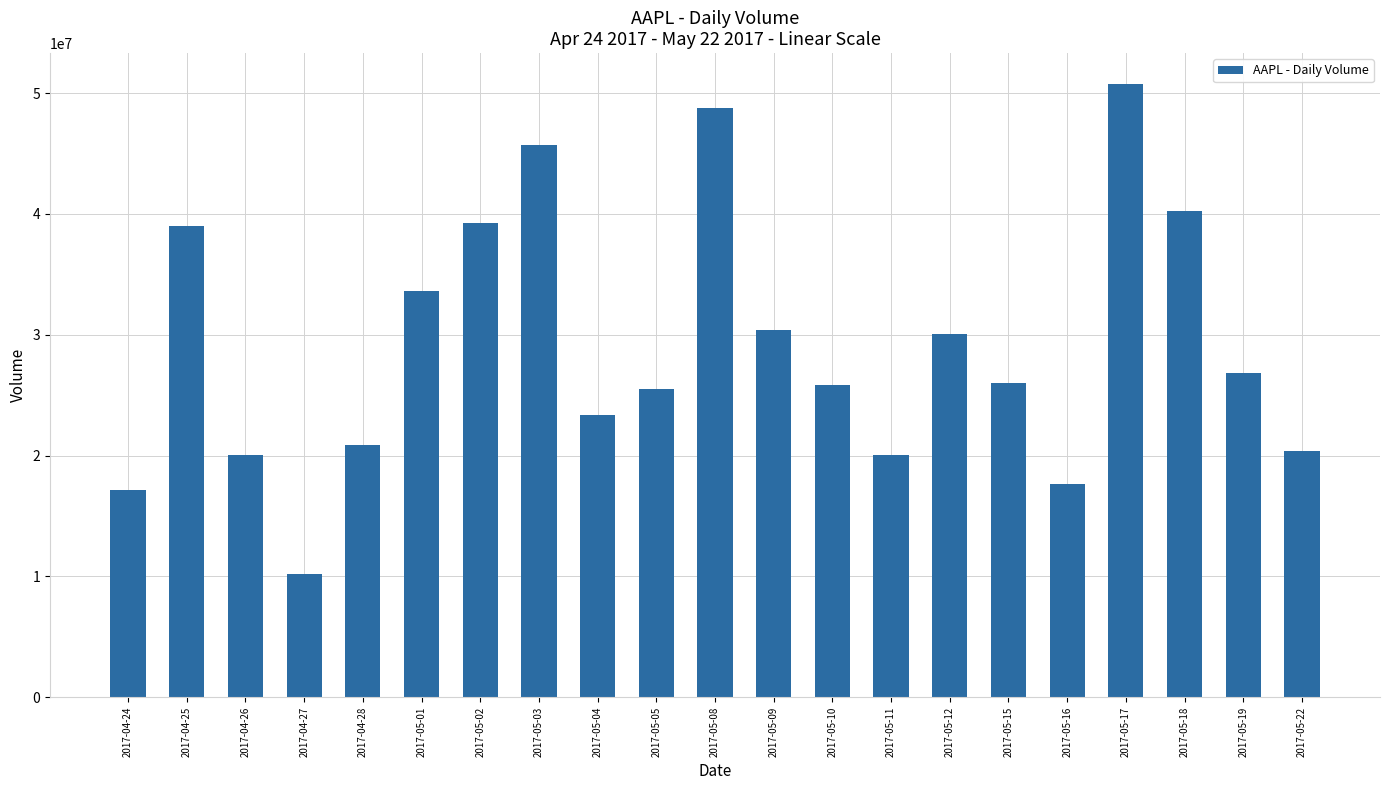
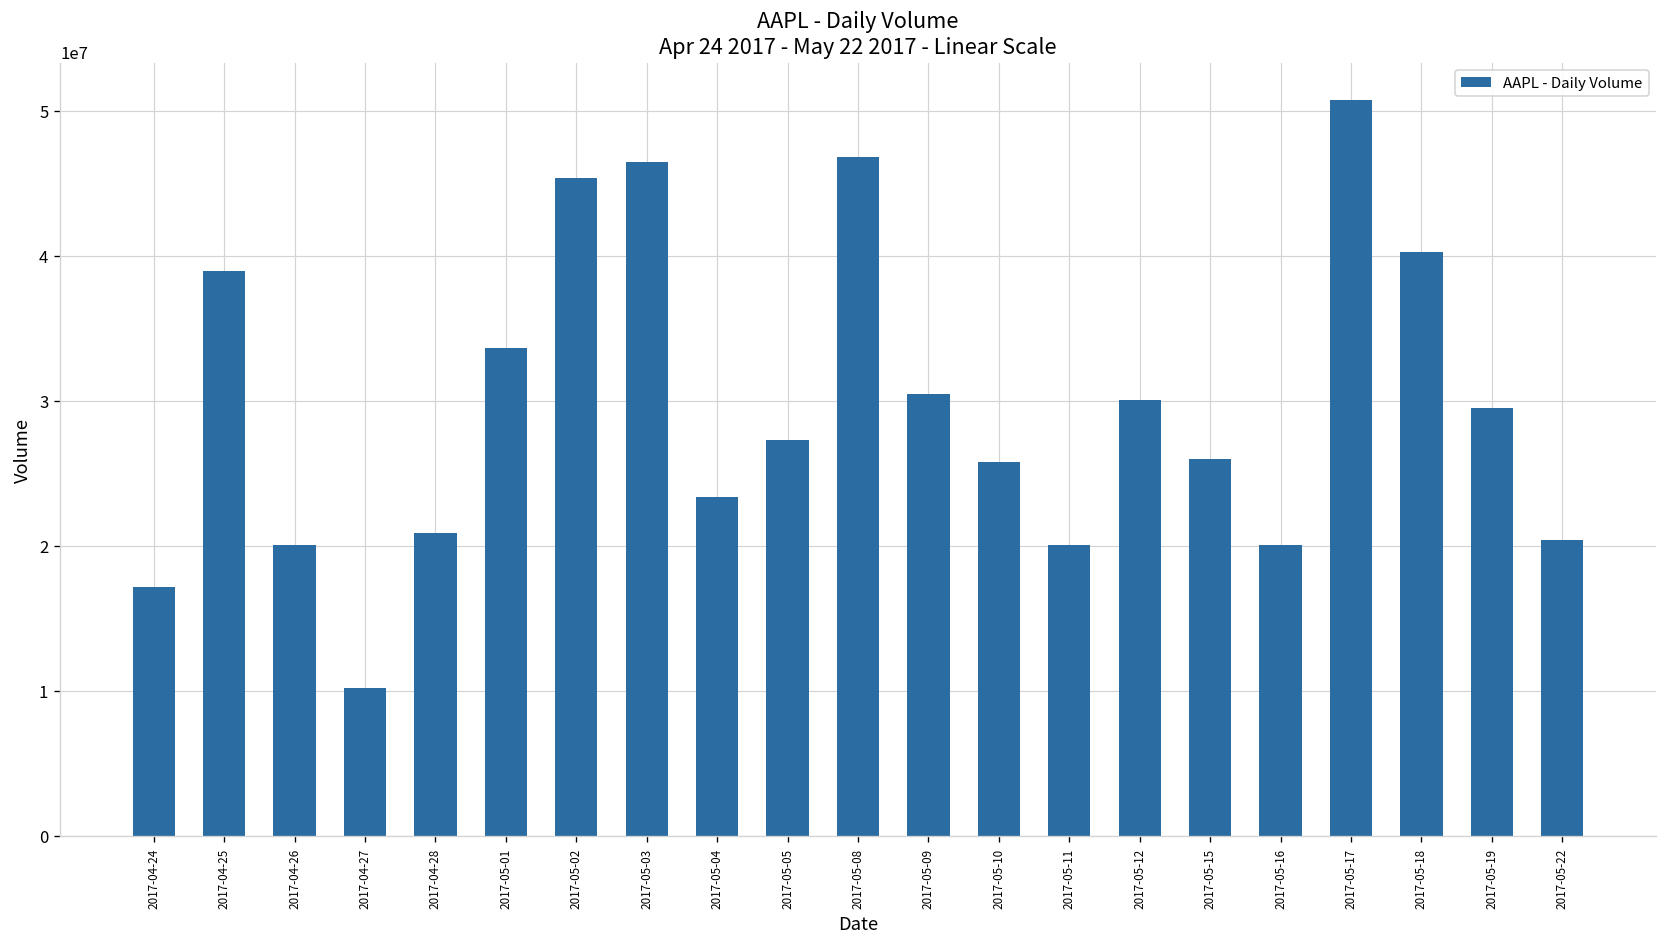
2017-05-02: 39200000 -> 45400000
2017-05-03: 45700000 -> 46500000
2017-05-05: 25500000 -> 27300000
2017-05-08: 48800000 -> 46800000
2017-05-16: 17600000 -> 20000000
2017-05-19: 26800000 -> 29500000
